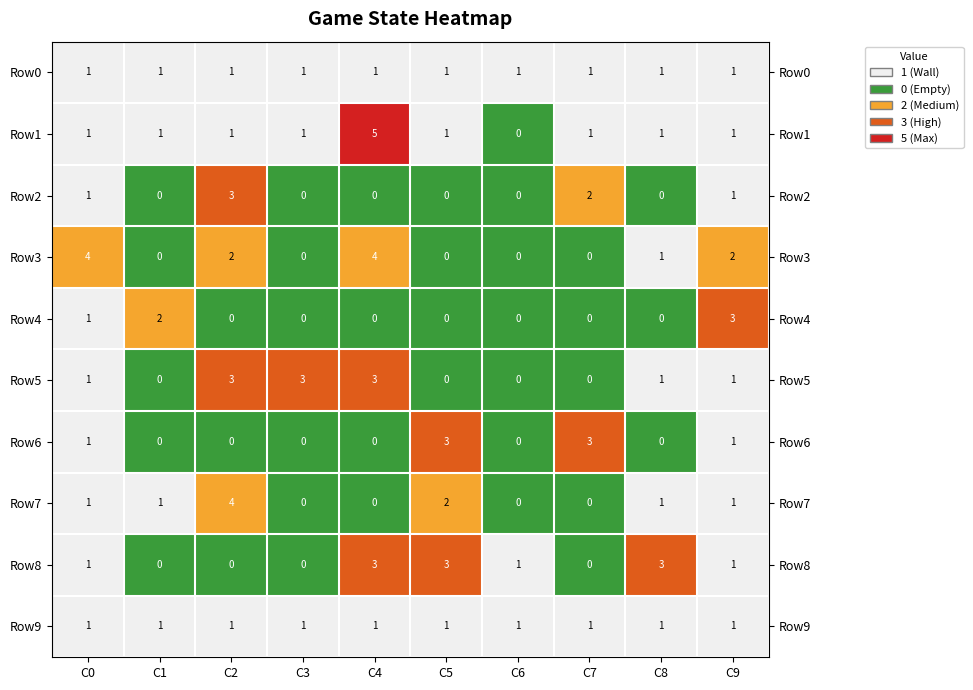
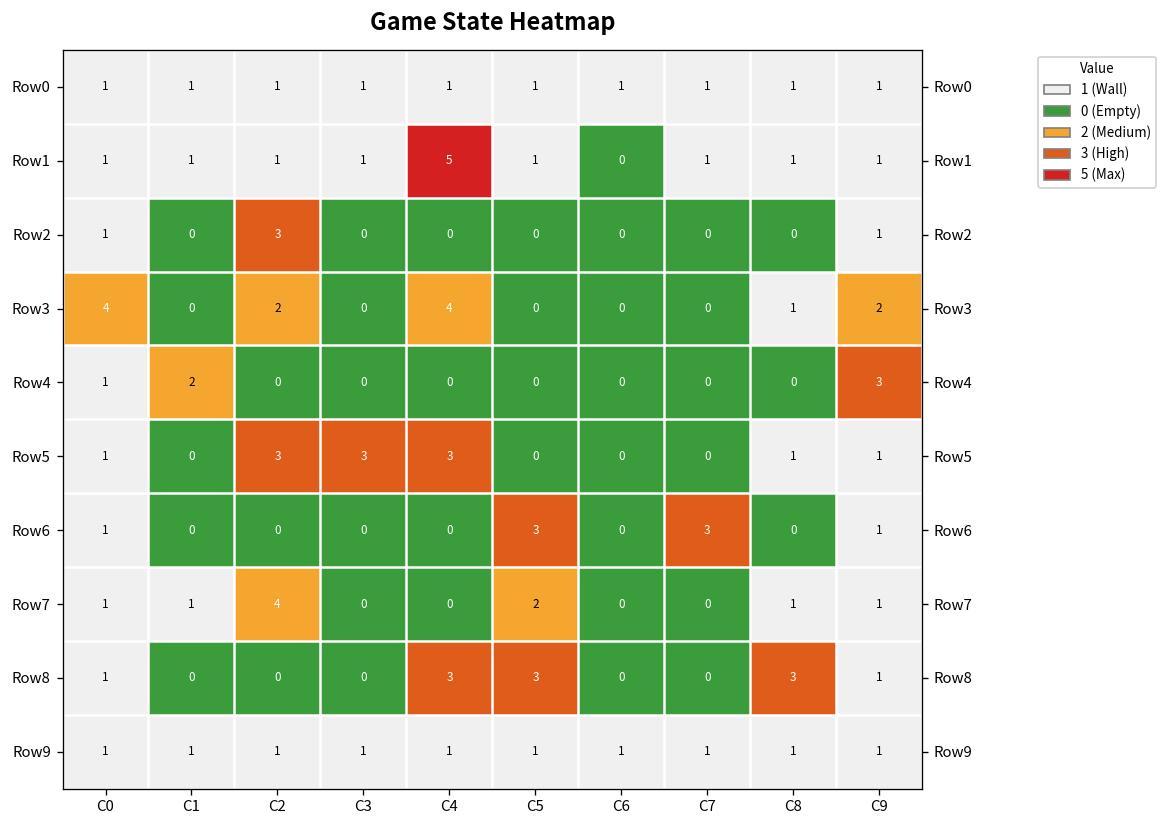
Row2, C7: 2 -> 0
Row8, C6: 1 -> 0
